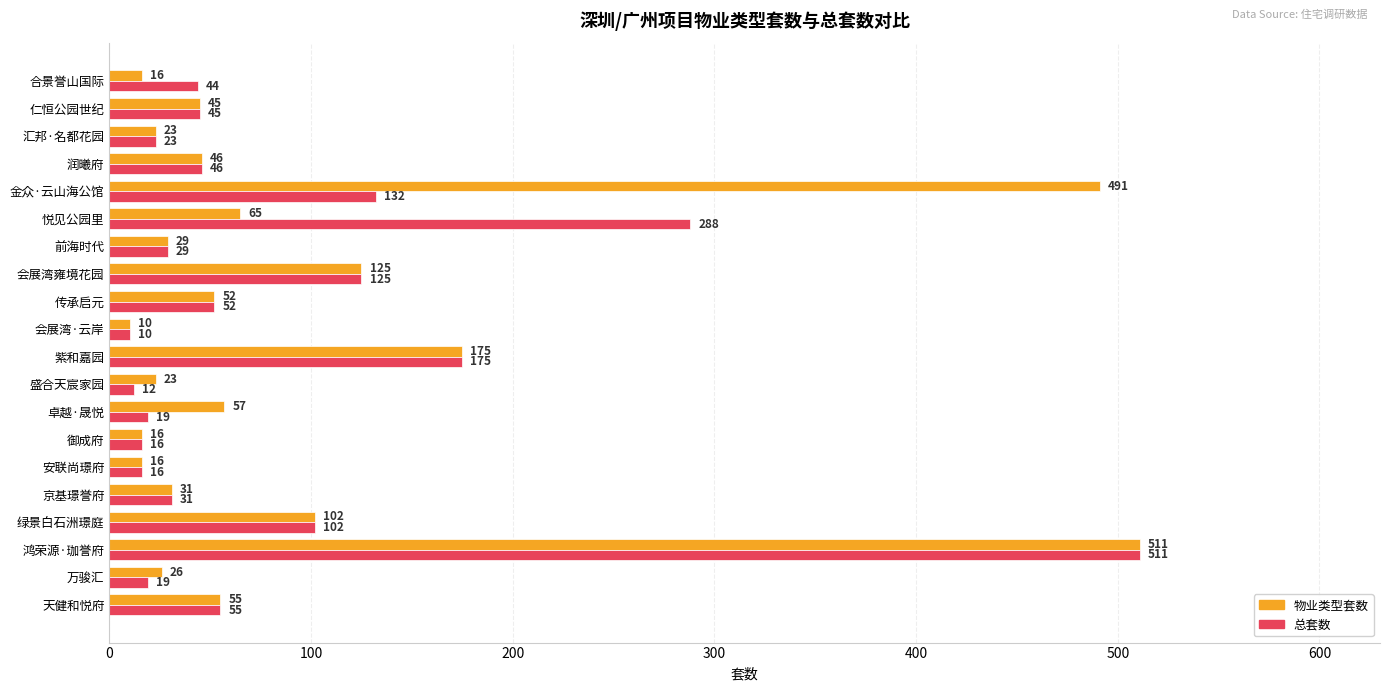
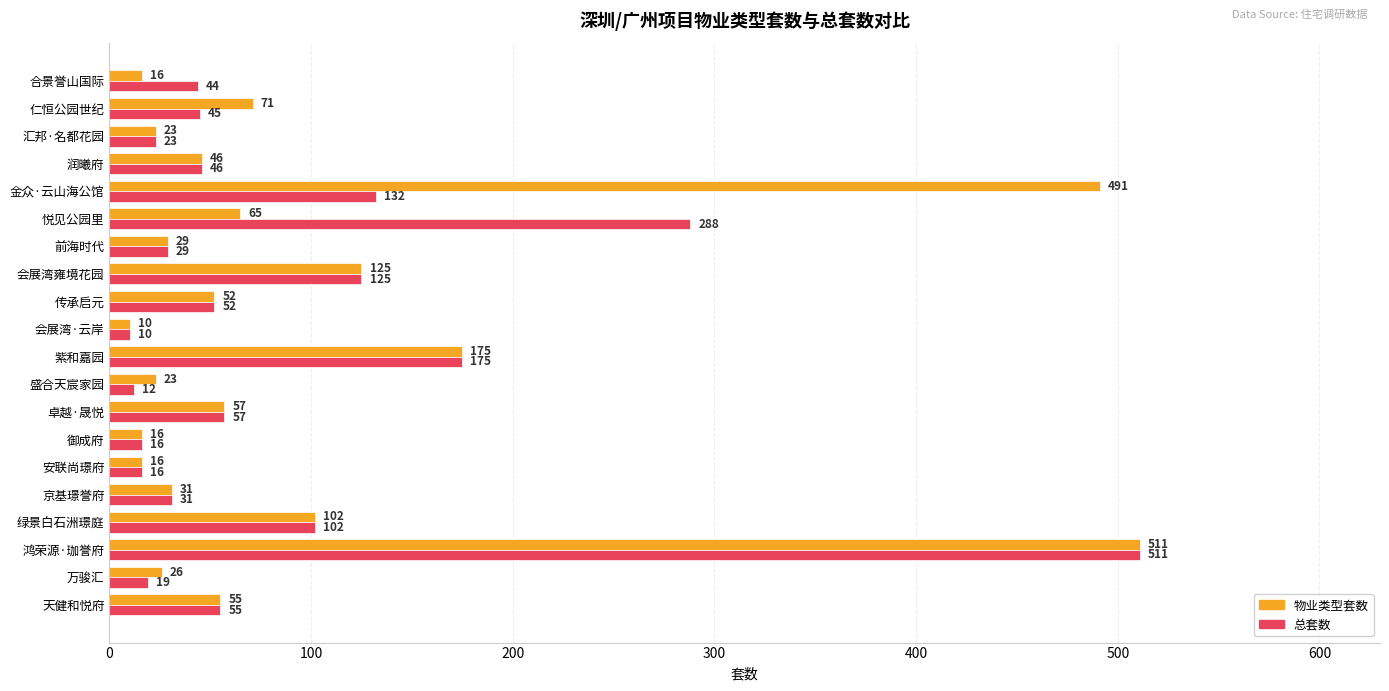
物业类型套数, 仁恒公园世纪: 45 -> 71
总套数, 卓越·晟悦: 19 -> 57
